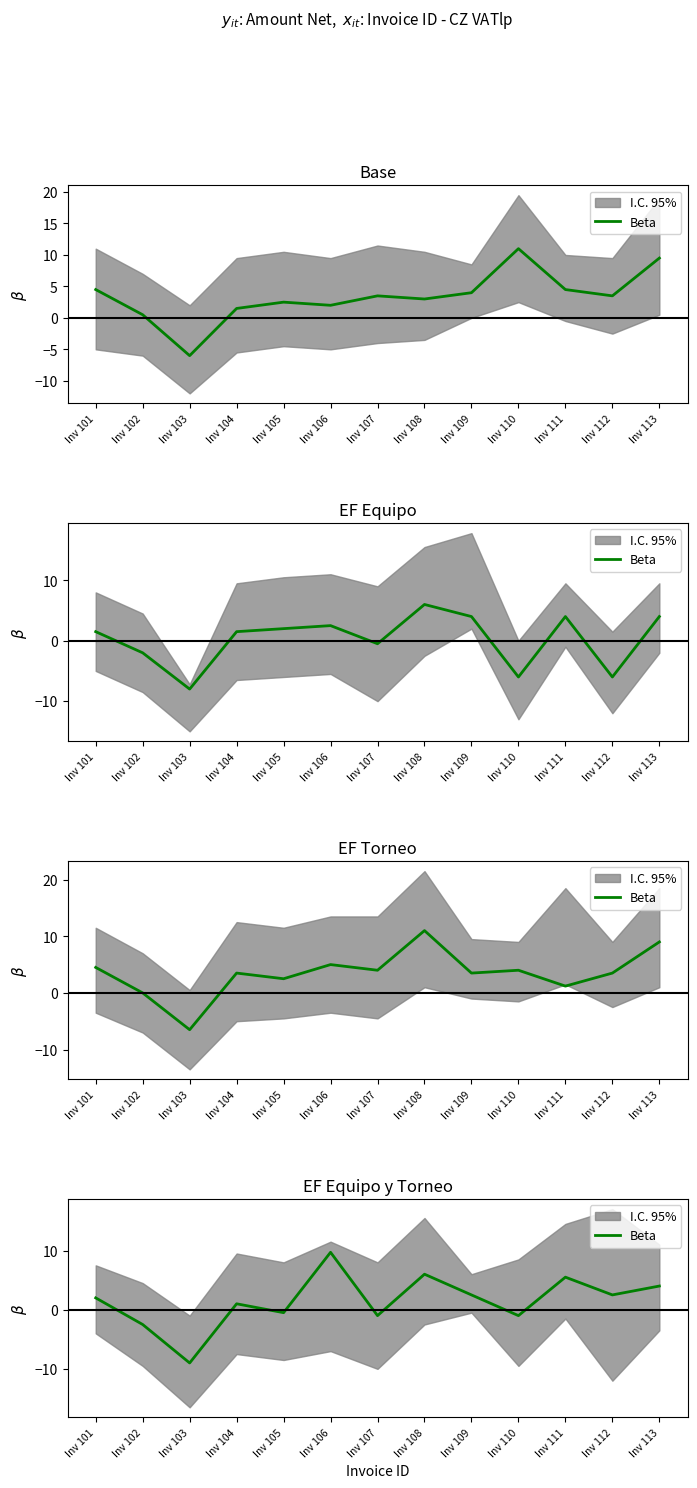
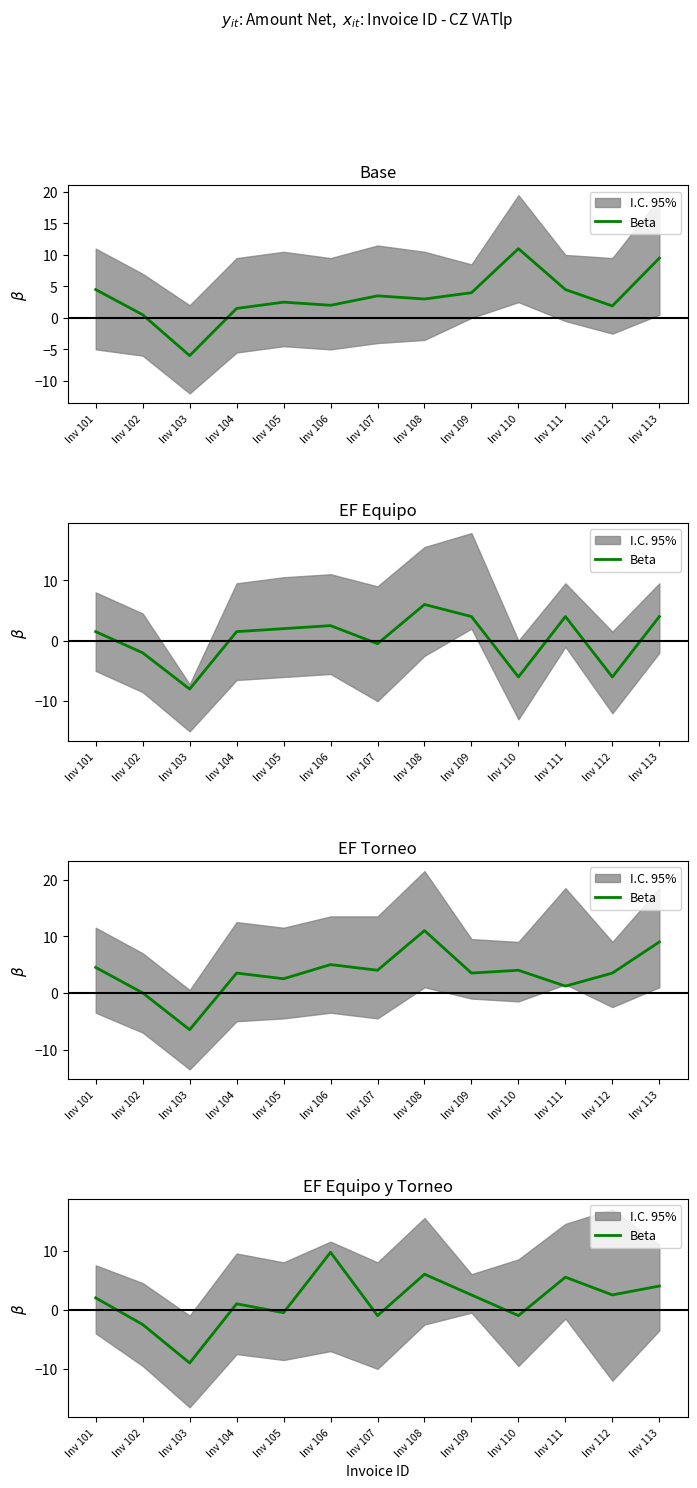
Base, Beta, Inv 112: 4 -> 2
